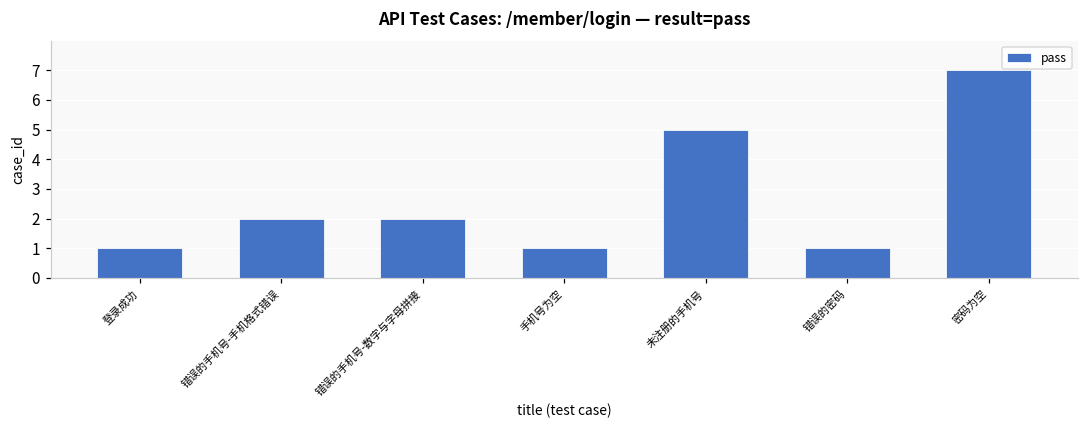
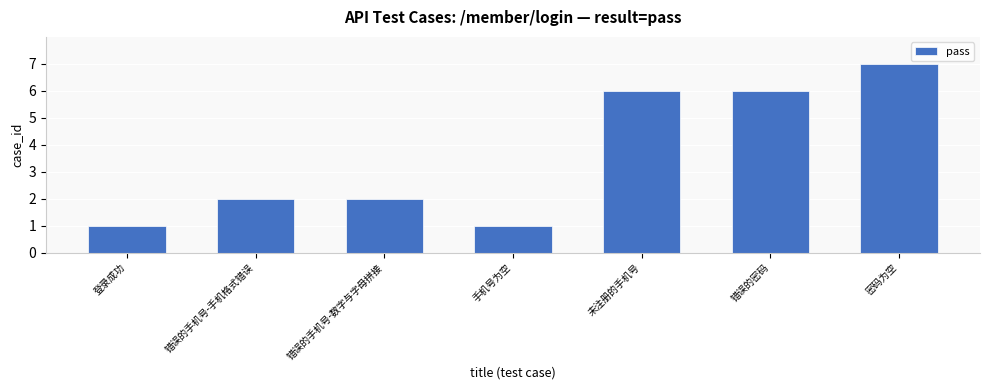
未注册的手机号: 5 -> 6
错误的密码: 1 -> 6
